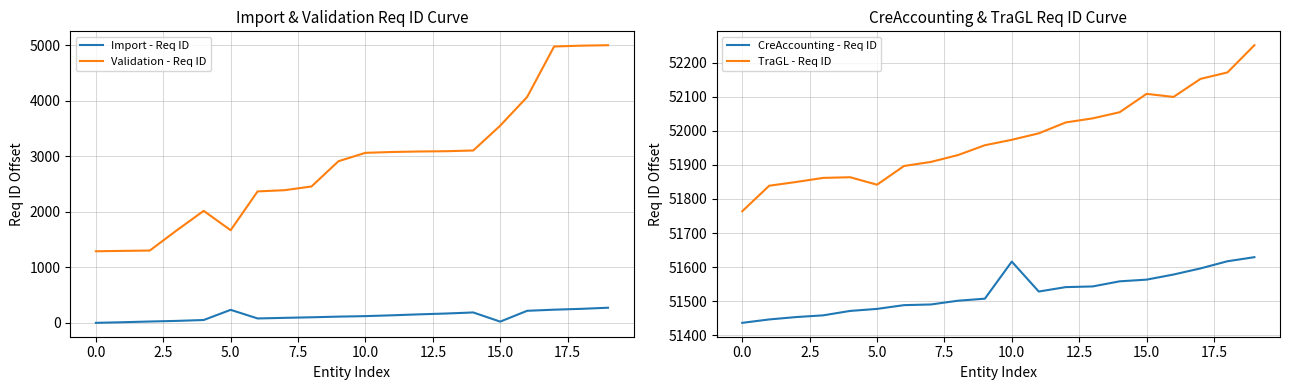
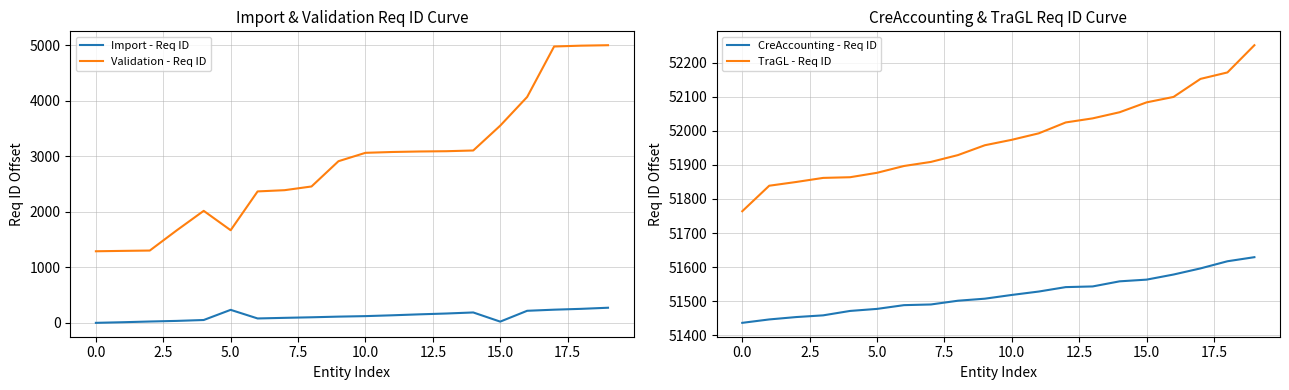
CreAccounting & TraGL Req ID Curve, TraGL - Req ID, 5.0: 51840 -> 51880
CreAccounting & TraGL Req ID Curve, CreAccounting - Req ID, 10.0: 51620 -> 51520
CreAccounting & TraGL Req ID Curve, TraGL - Req ID, 15.0: 52110 -> 52080
